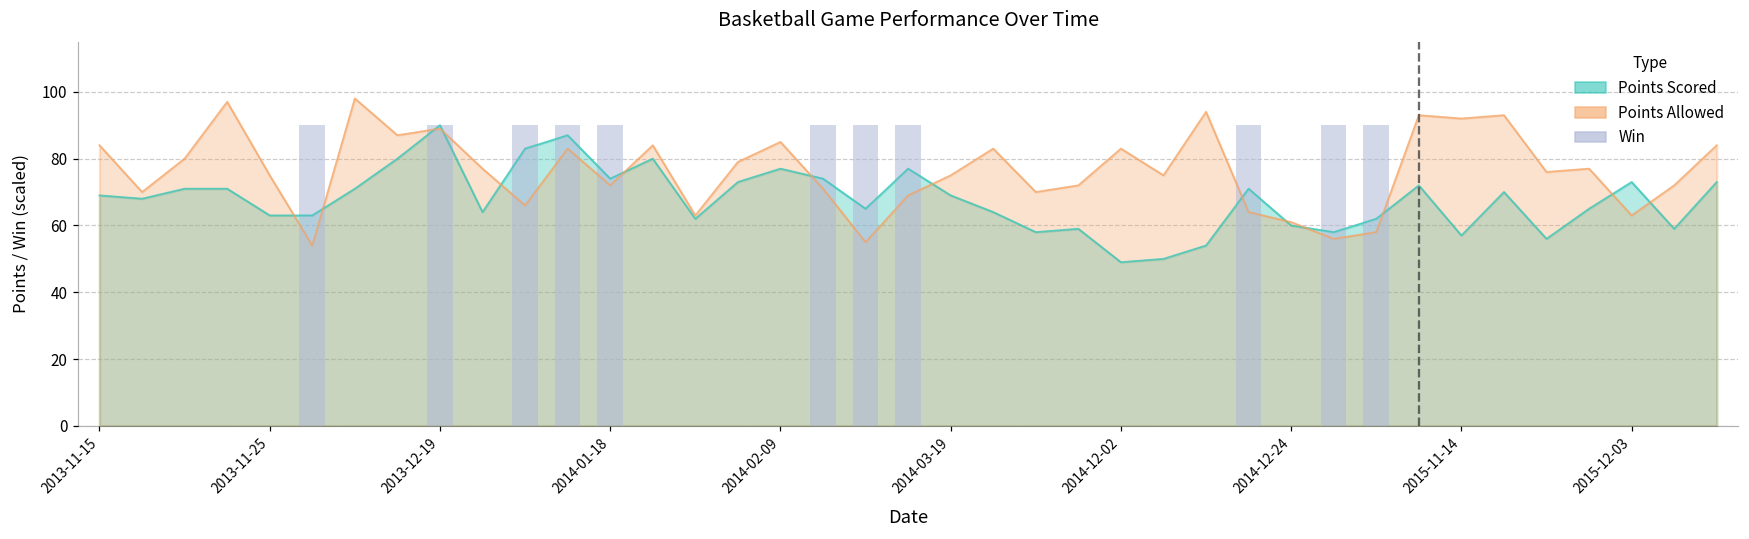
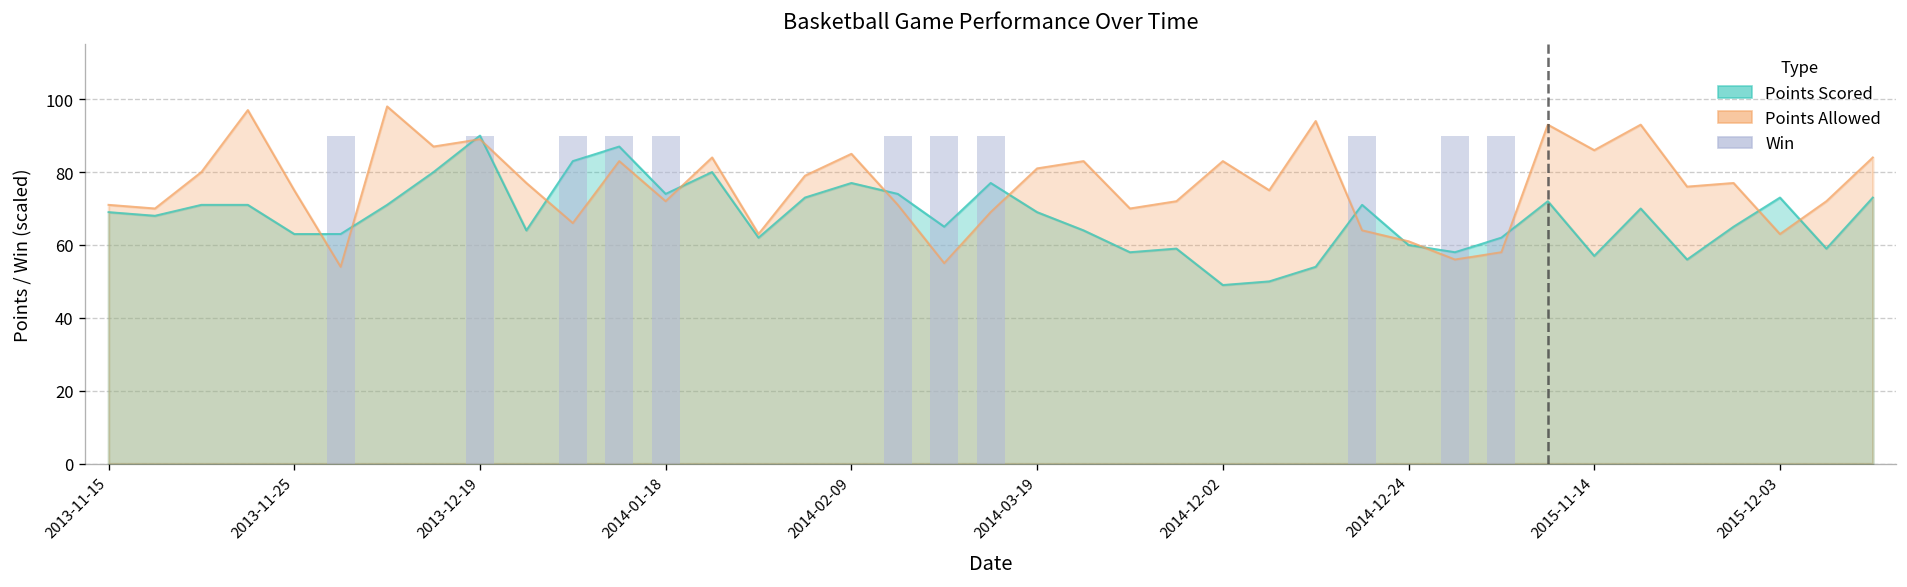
Points Allowed, 2013-11-15: 84 -> 71
Points Allowed, 2014-03-19: 75 -> 81
Points Allowed, 2015-11-14: 92 -> 86
